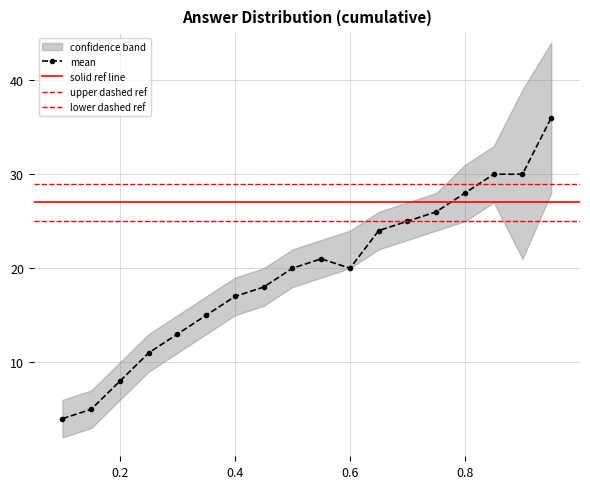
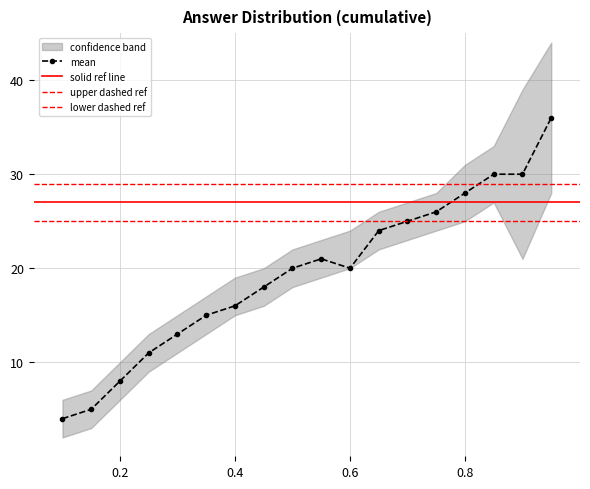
mean, 0.4: 17 -> 16
